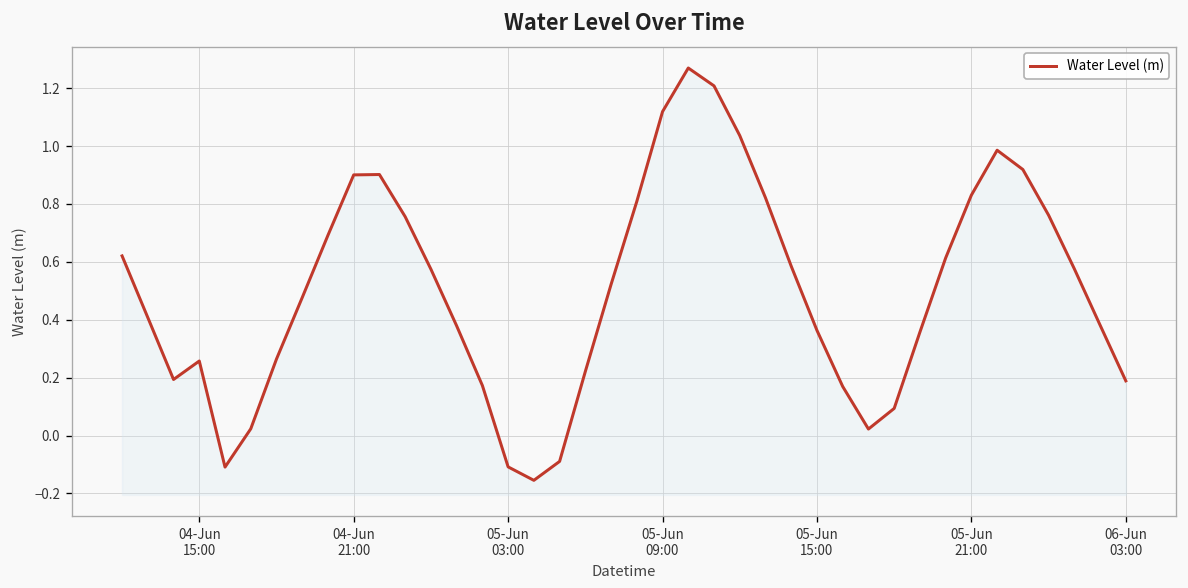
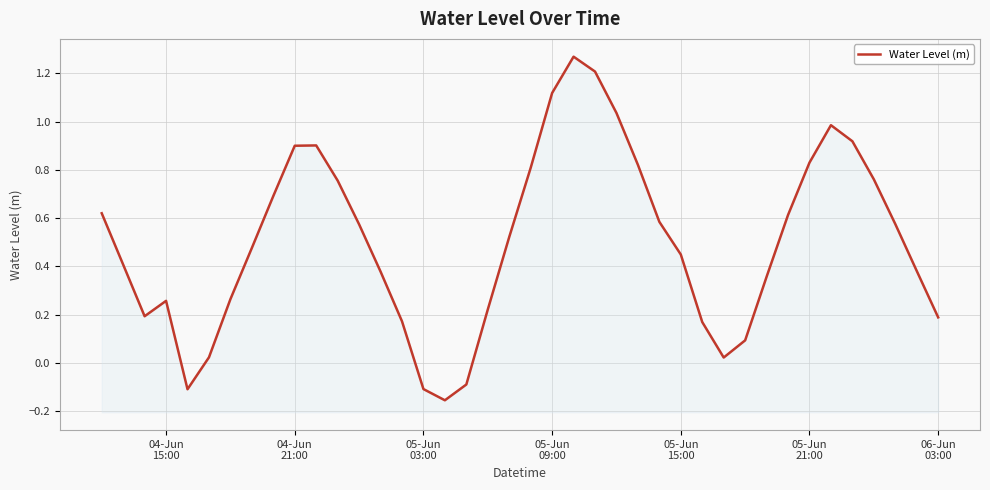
05-Jun 15:00: 0.36 -> 0.45
